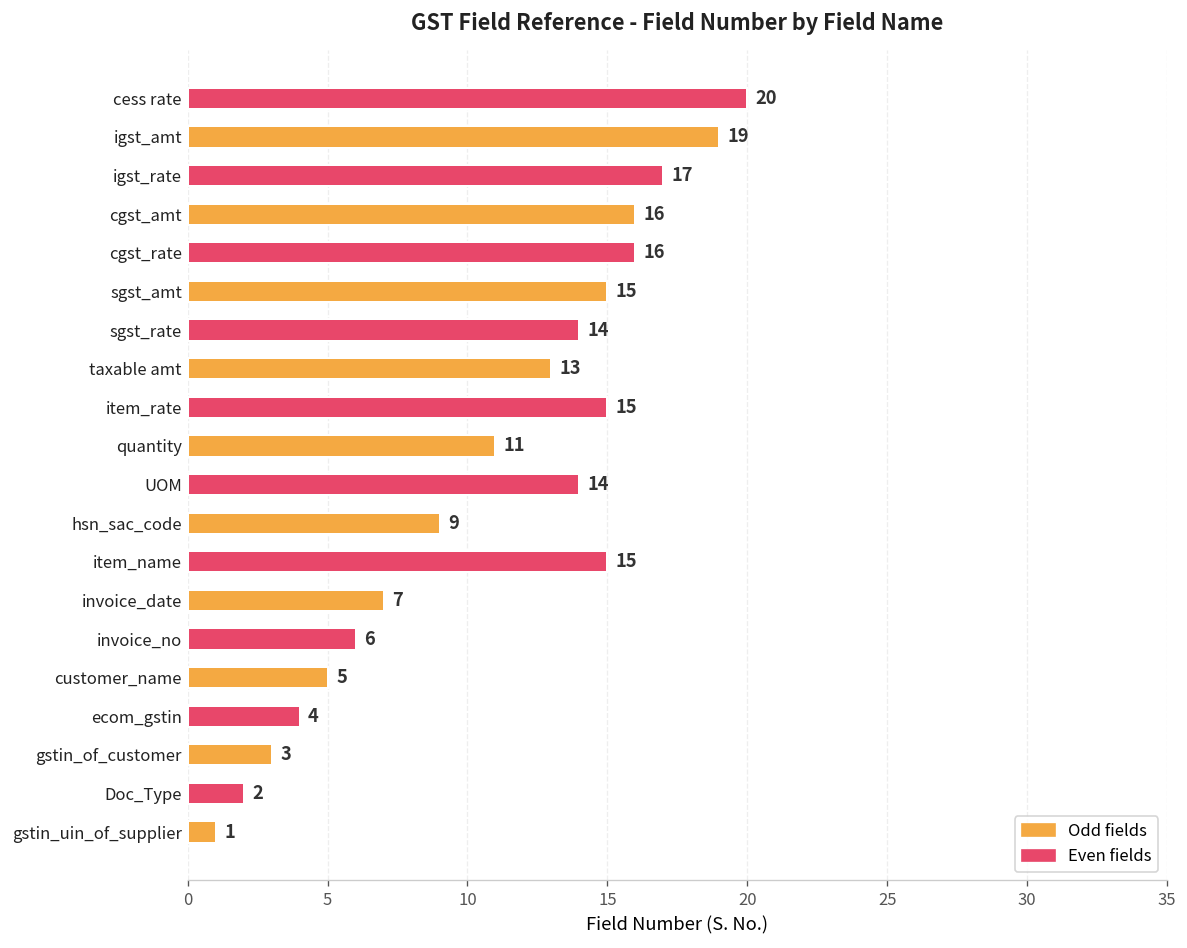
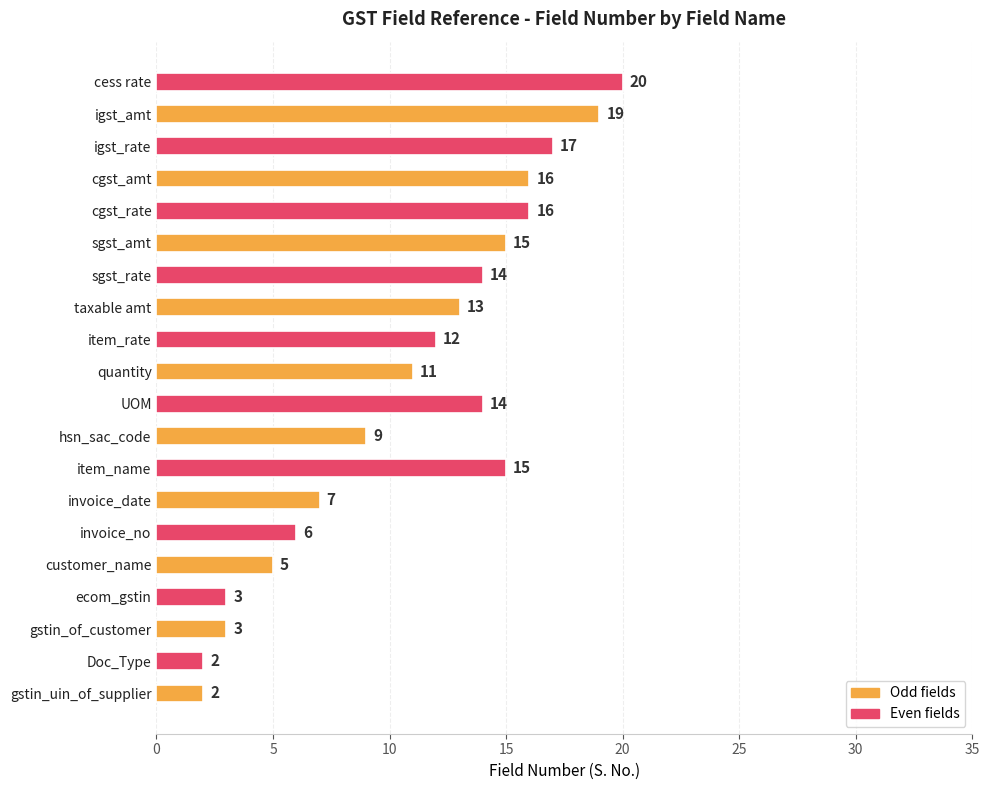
item_rate: 15 -> 12
ecom_gstin: 4 -> 3
gstin_uin_of_supplier: 1 -> 2
